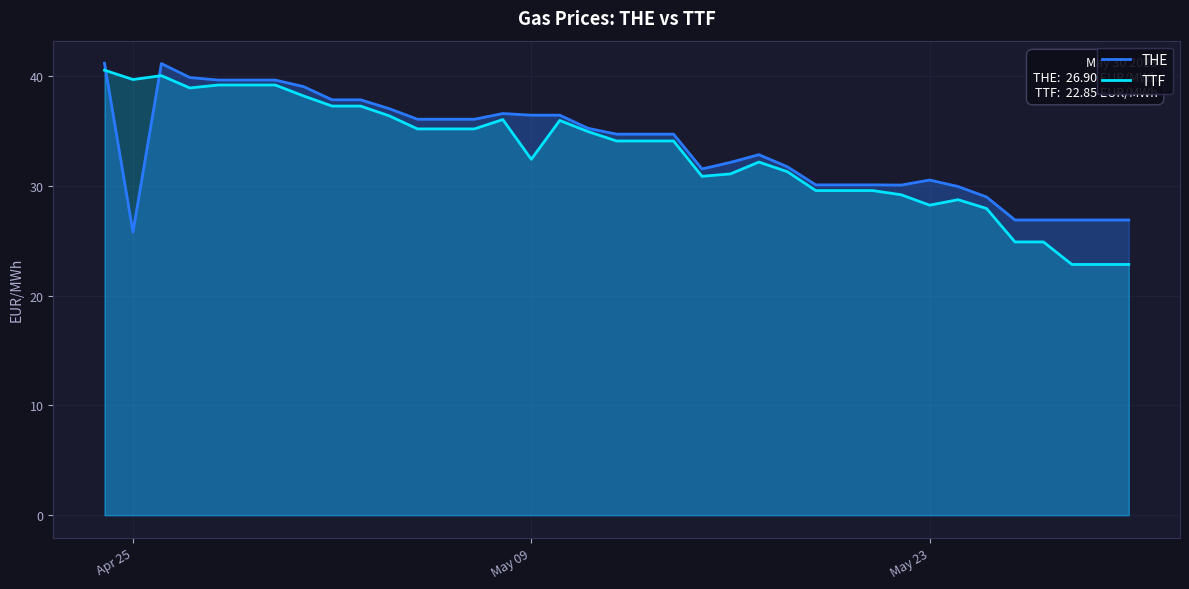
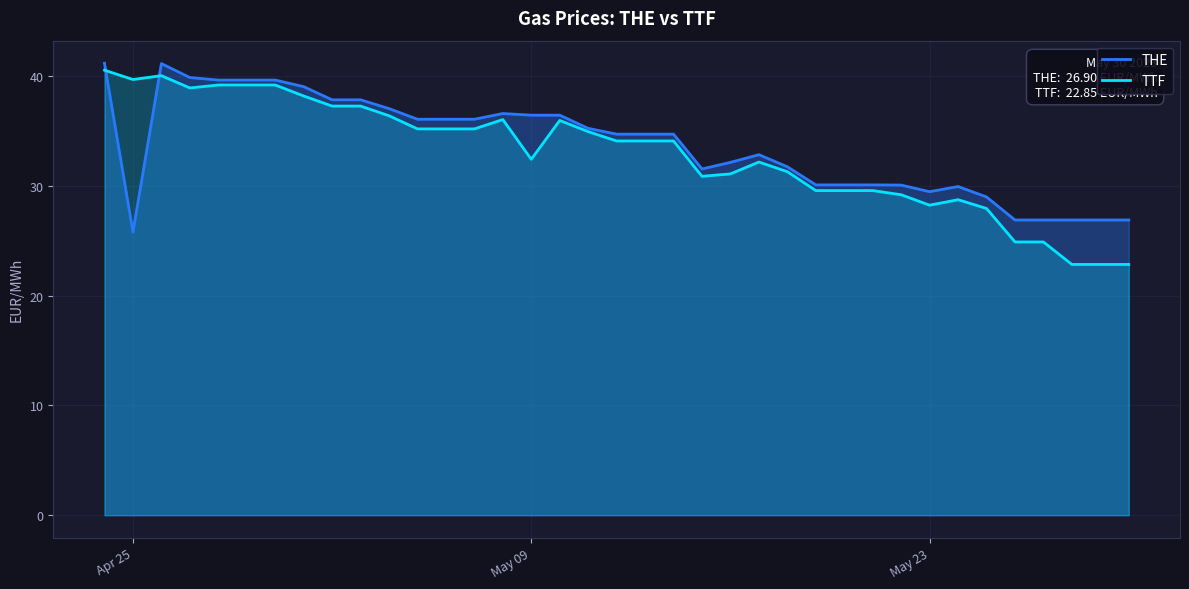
THE, May 23: 30.5 -> 29.5
